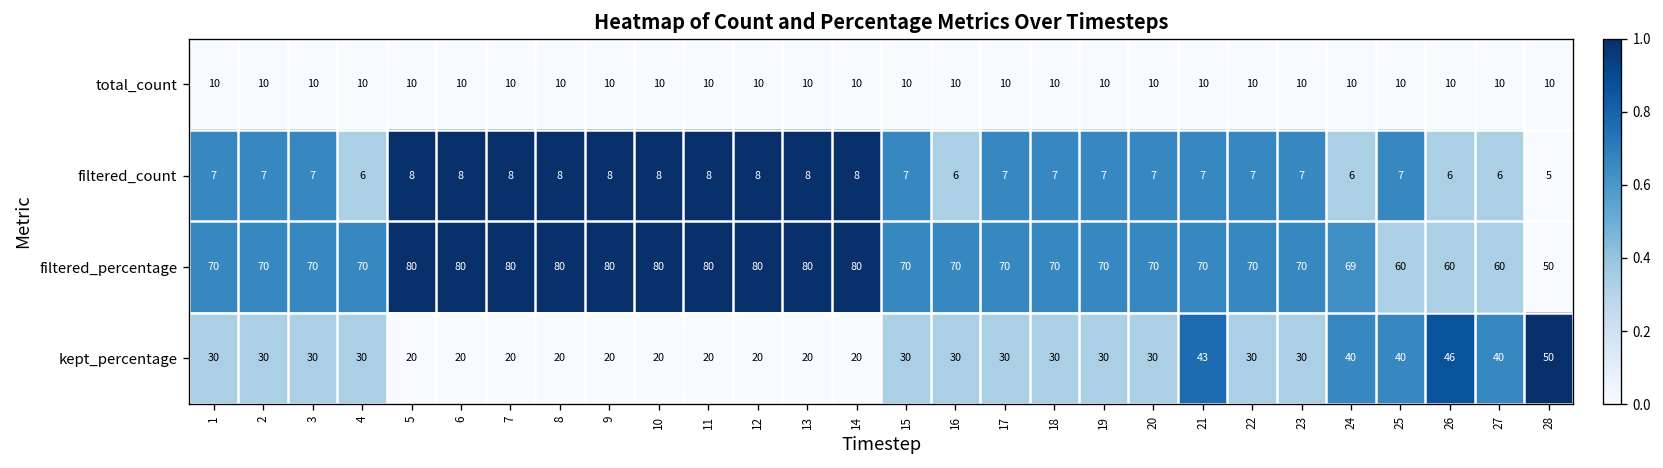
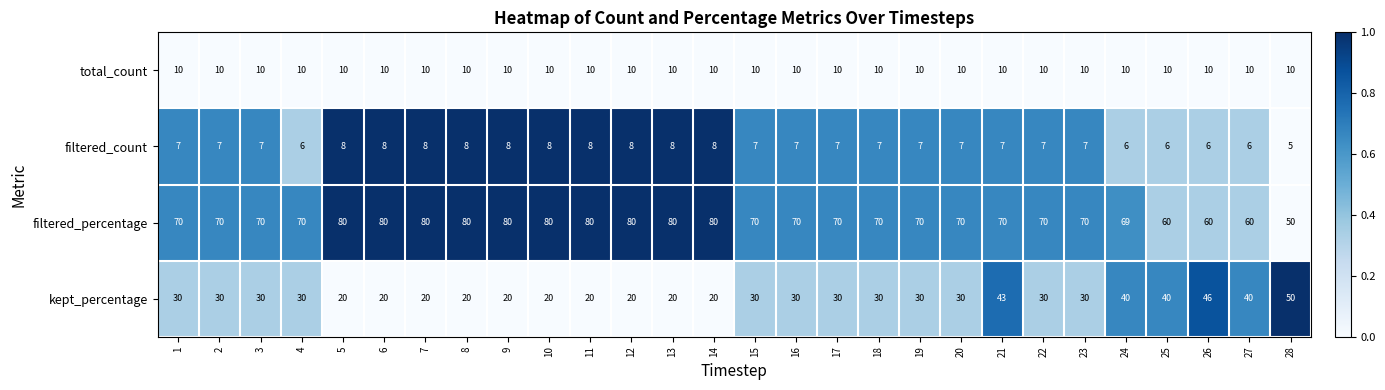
filtered_count, 16: 6 -> 7
filtered_count, 25: 7 -> 6
